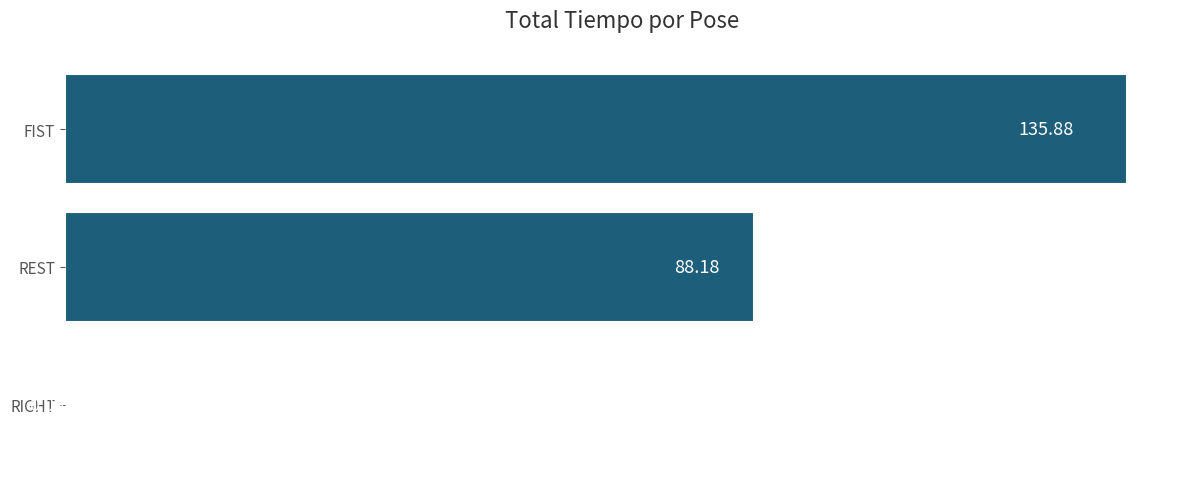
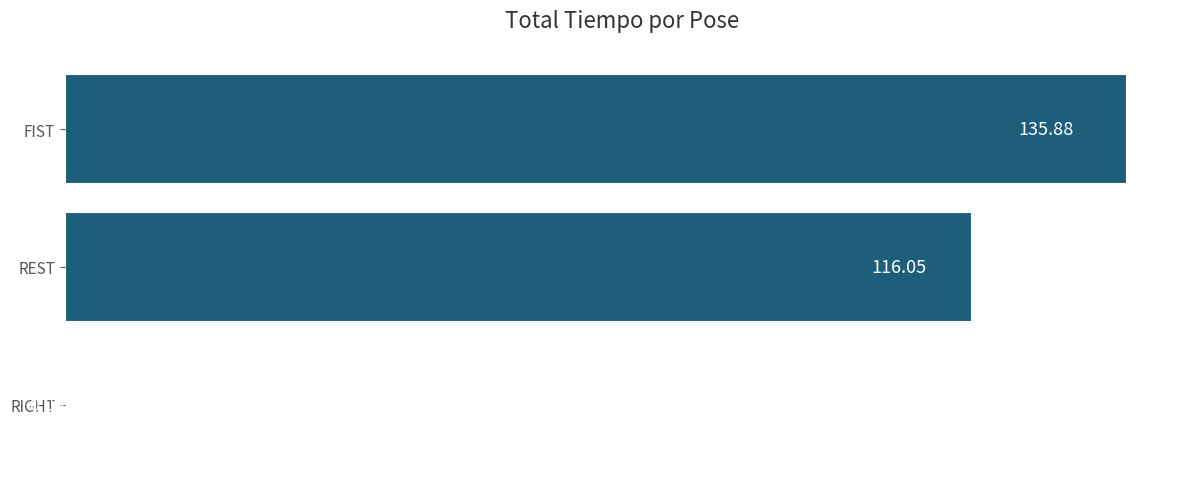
REST: 88.18 -> 116.05
